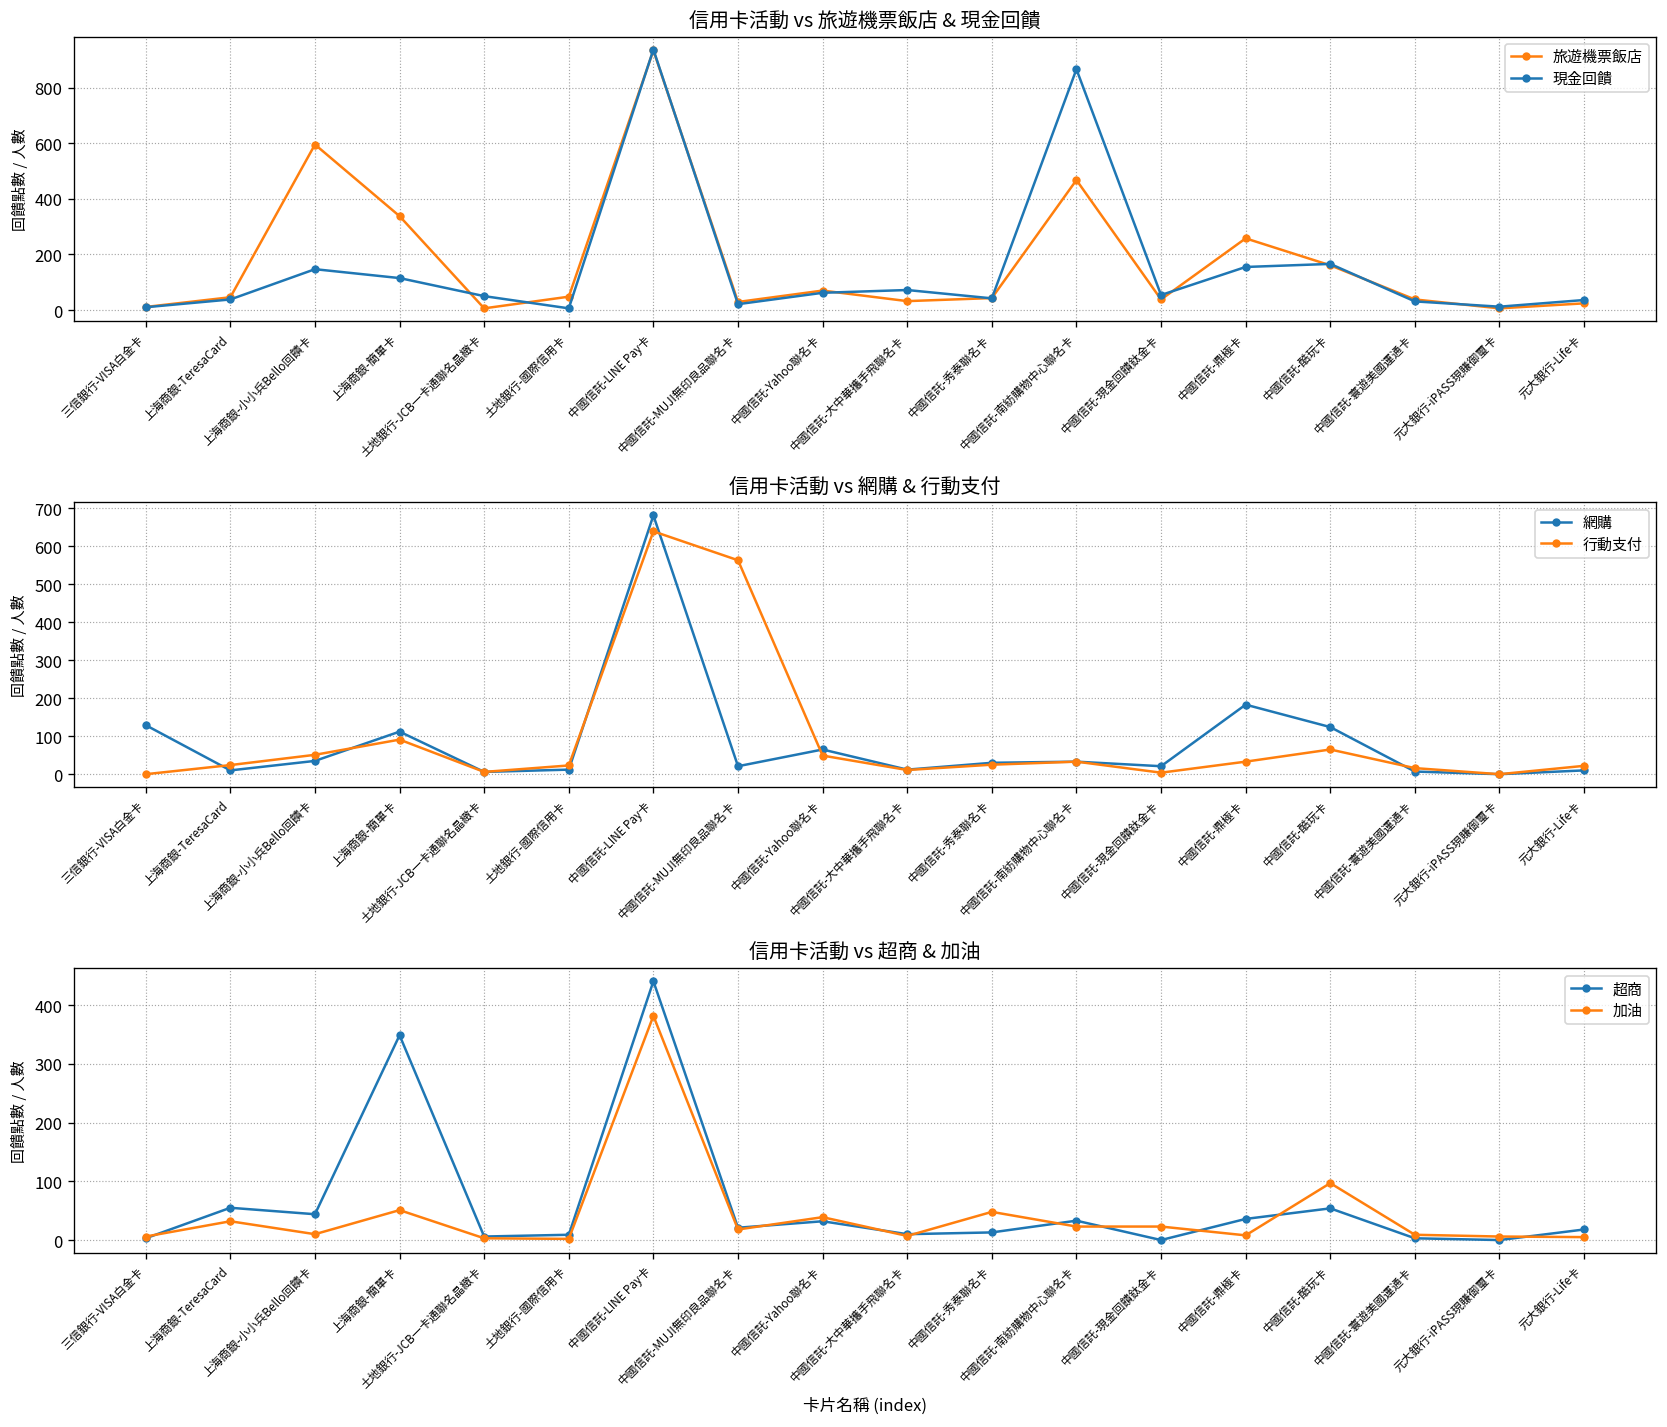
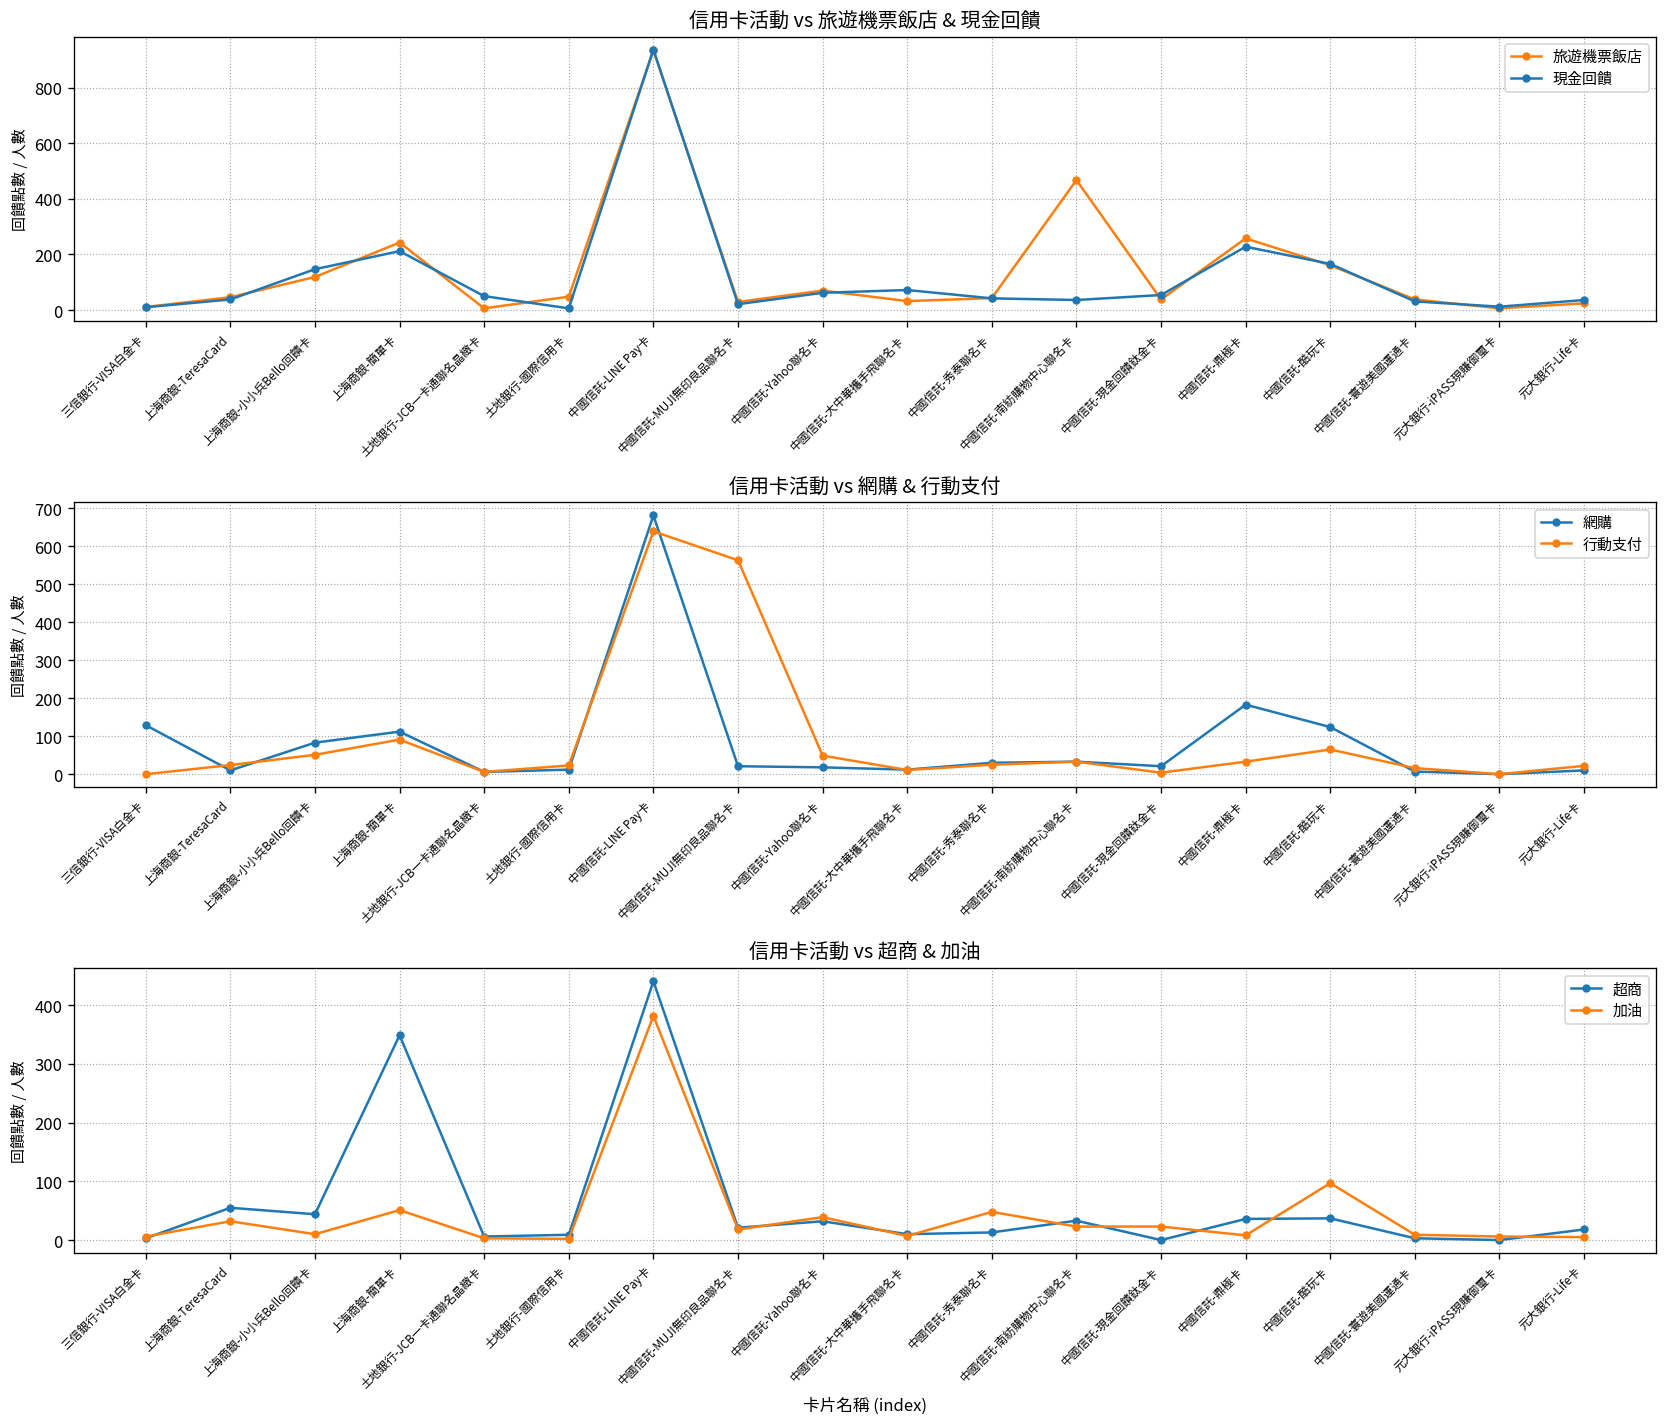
信用卡活動 vs 旅遊機票飯店 & 現金回饋, 旅遊機票飯店, 上海商銀-小小兵Bello回饋卡: 600 -> 120
信用卡活動 vs 旅遊機票飯店 & 現金回饋, 旅遊機票飯店, 上海商銀-簡單卡: 340 -> 240
信用卡活動 vs 旅遊機票飯店 & 現金回饋, 現金回饋, 上海商銀-簡單卡: 120 -> 210
信用卡活動 vs 旅遊機票飯店 & 現金回饋, 現金回饋, 中國信託-南紡購物中心聯名卡: 870 -> 40
信用卡活動 vs 旅遊機票飯店 & 現金回饋, 現金回饋, 中國信託-鼎極卡: 160 -> 230
信用卡活動 vs 網購 & 行動支付, 網購, 上海商銀-小小兵Bello回饋卡: 40 -> 80
信用卡活動 vs 網購 & 行動支付, 網購, 中國信託-Yahoo聯名卡: 70 -> 20
信用卡活動 vs 超商 & 加油, 超商, 中國信託-酷玩卡: 50 -> 40
